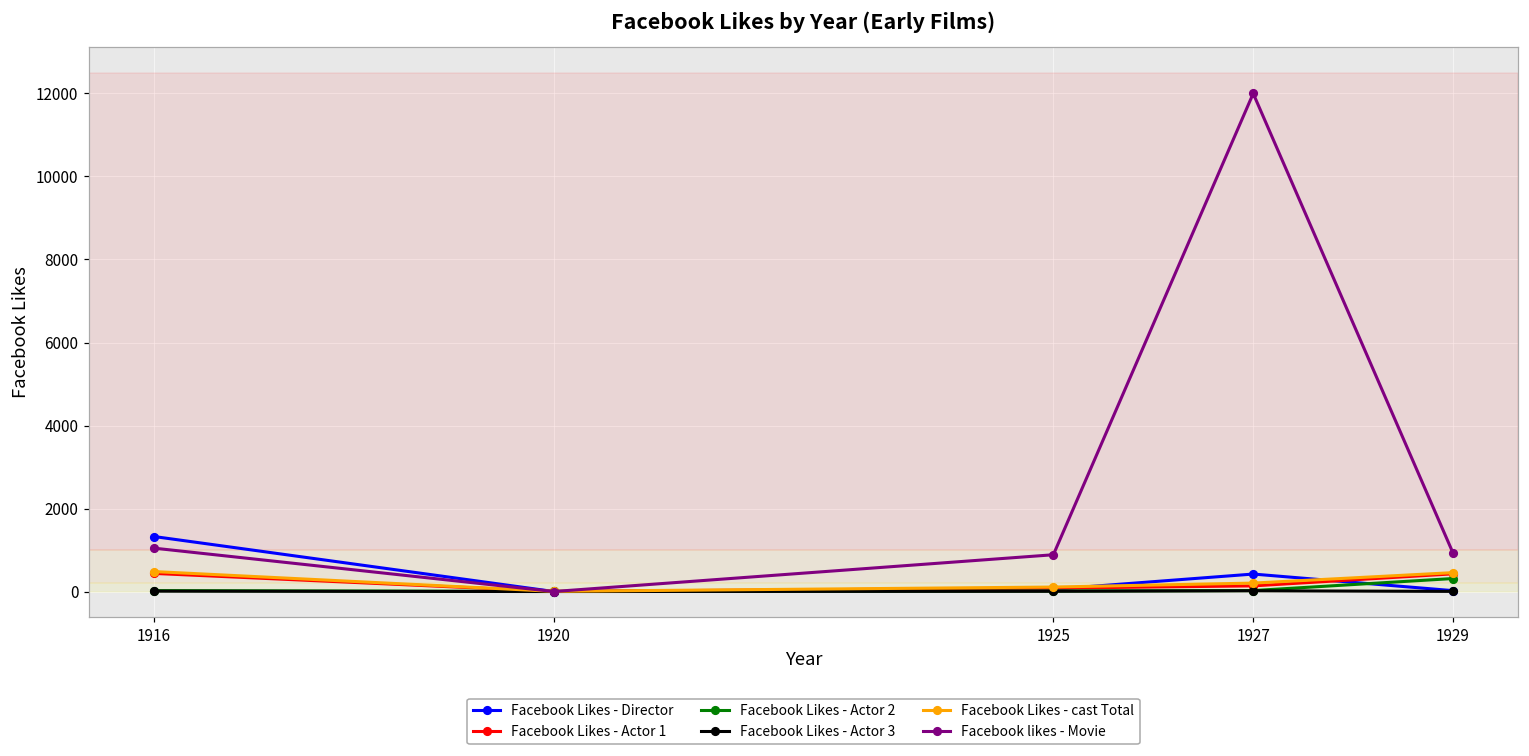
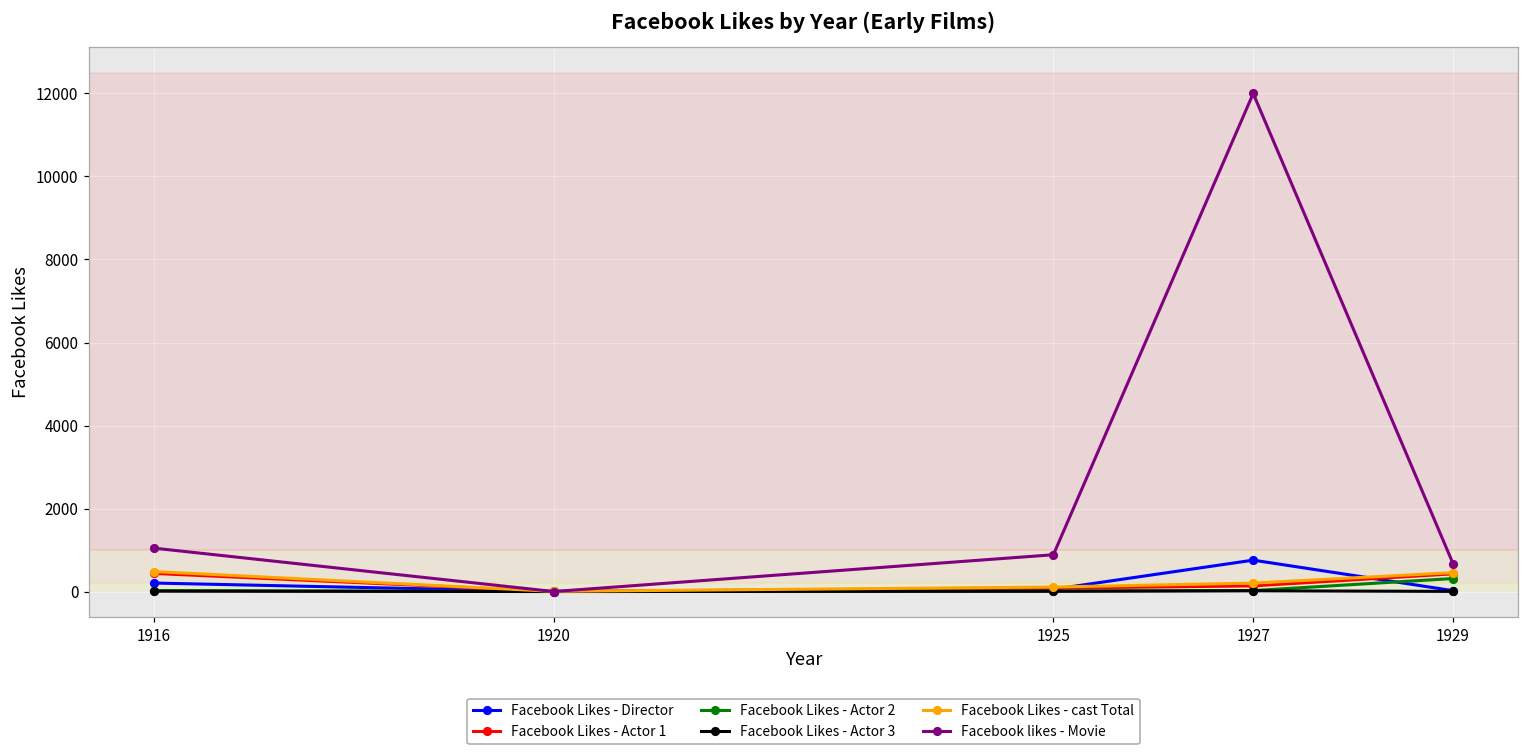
Facebook Likes - Director, 1916: 1300 -> 200
Facebook Likes - Director, 1927: 400 -> 800
Facebook likes - Movie, 1929: 900 -> 700
